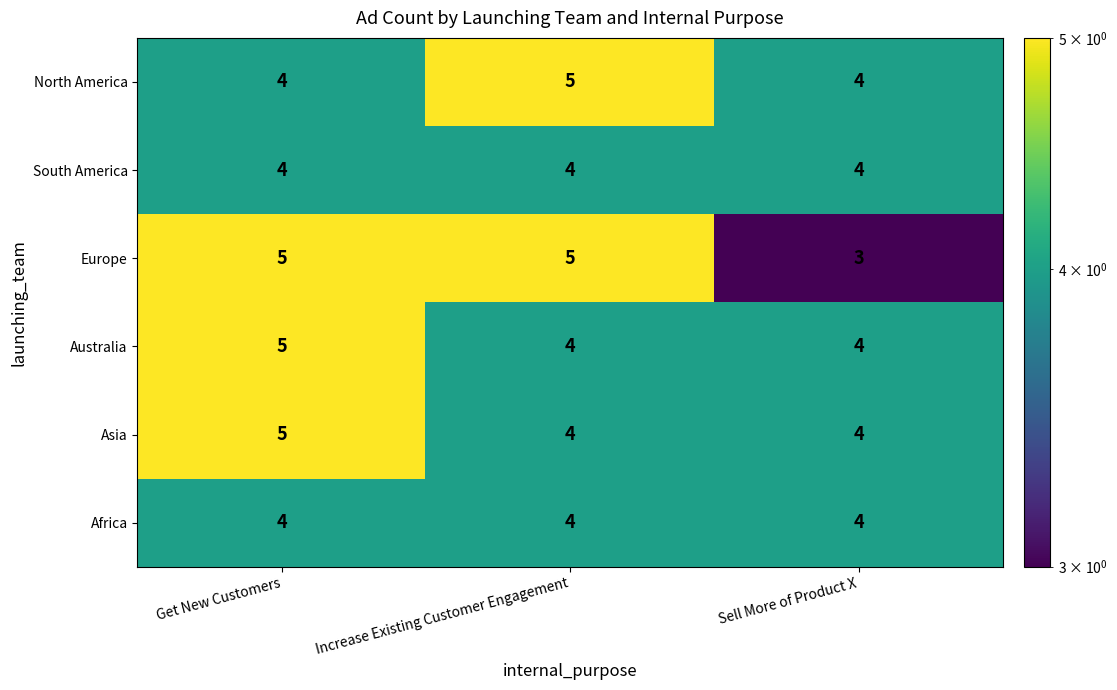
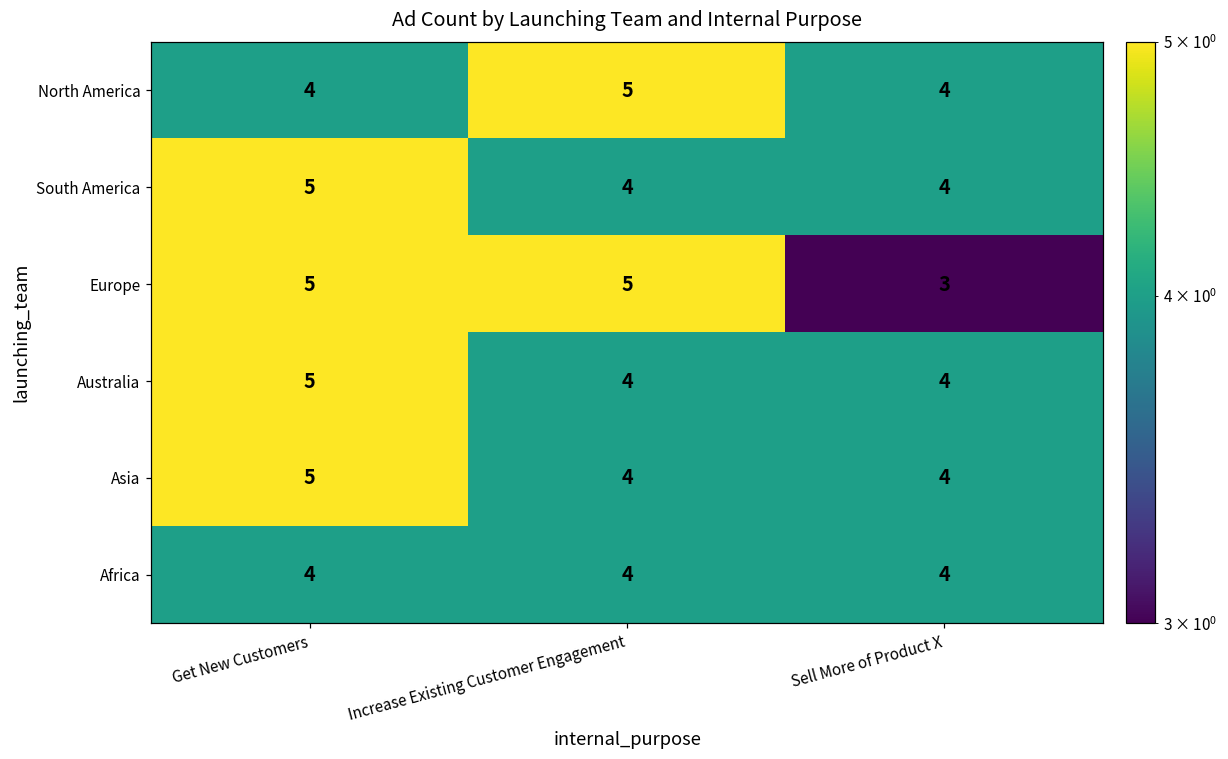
South America, Get New Customers: 4 -> 5
